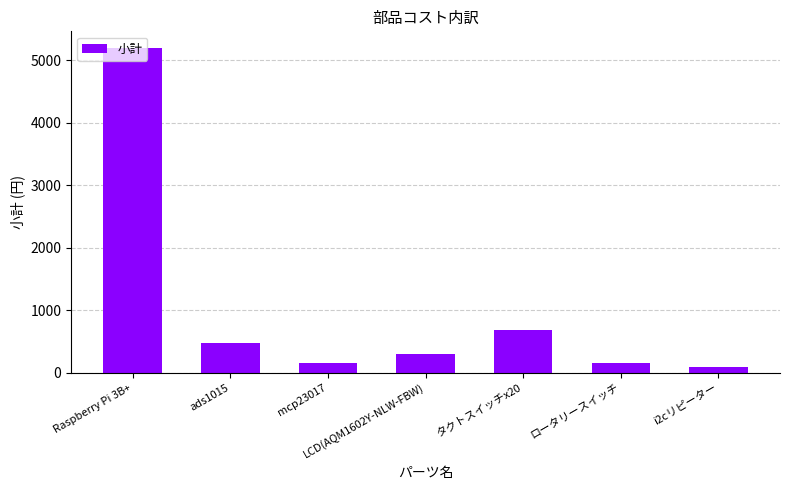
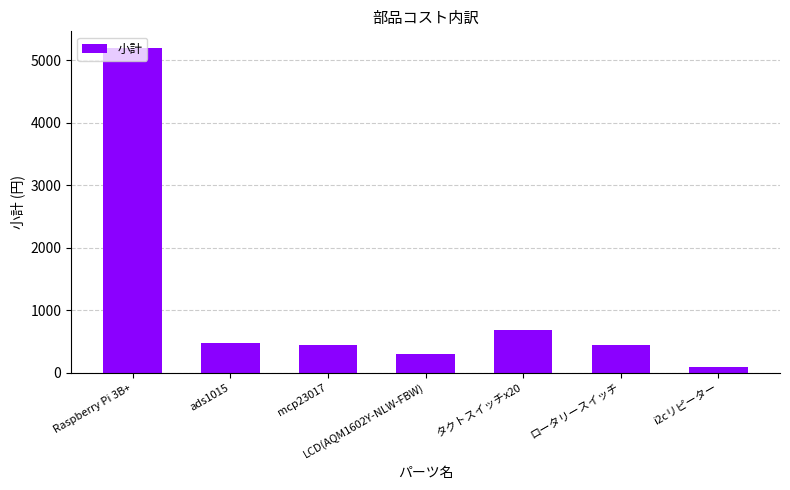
mcp23017: 200 -> 400
ロータリースイッチ: 200 -> 500
